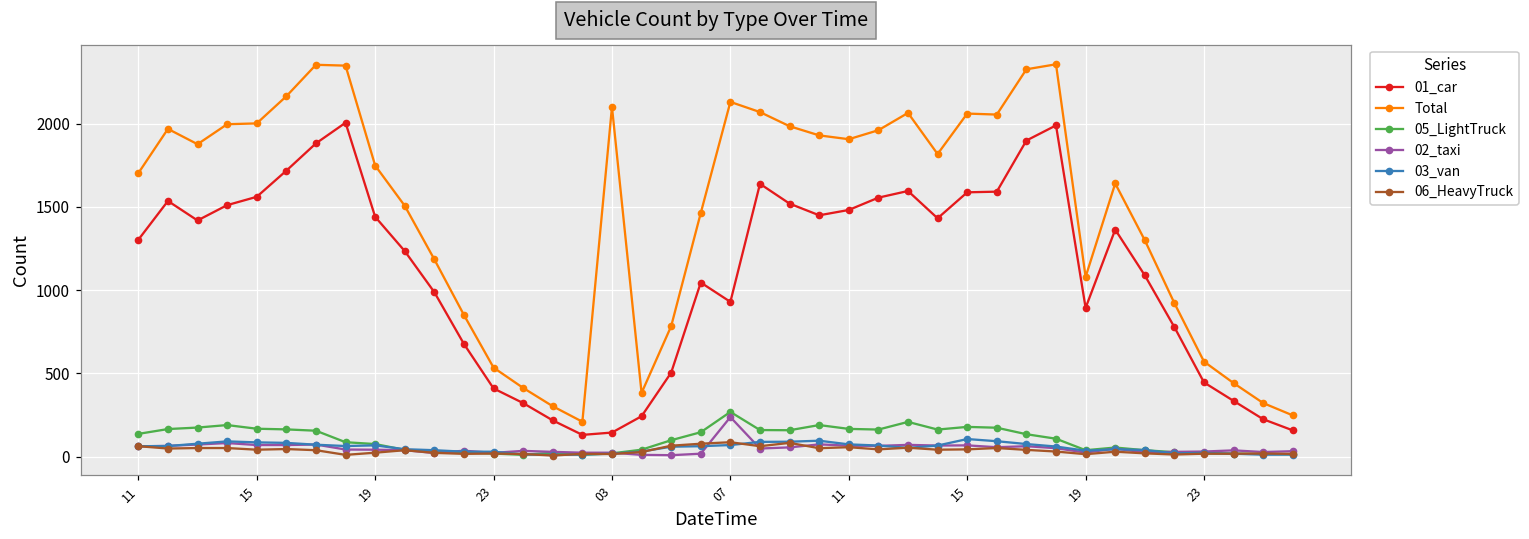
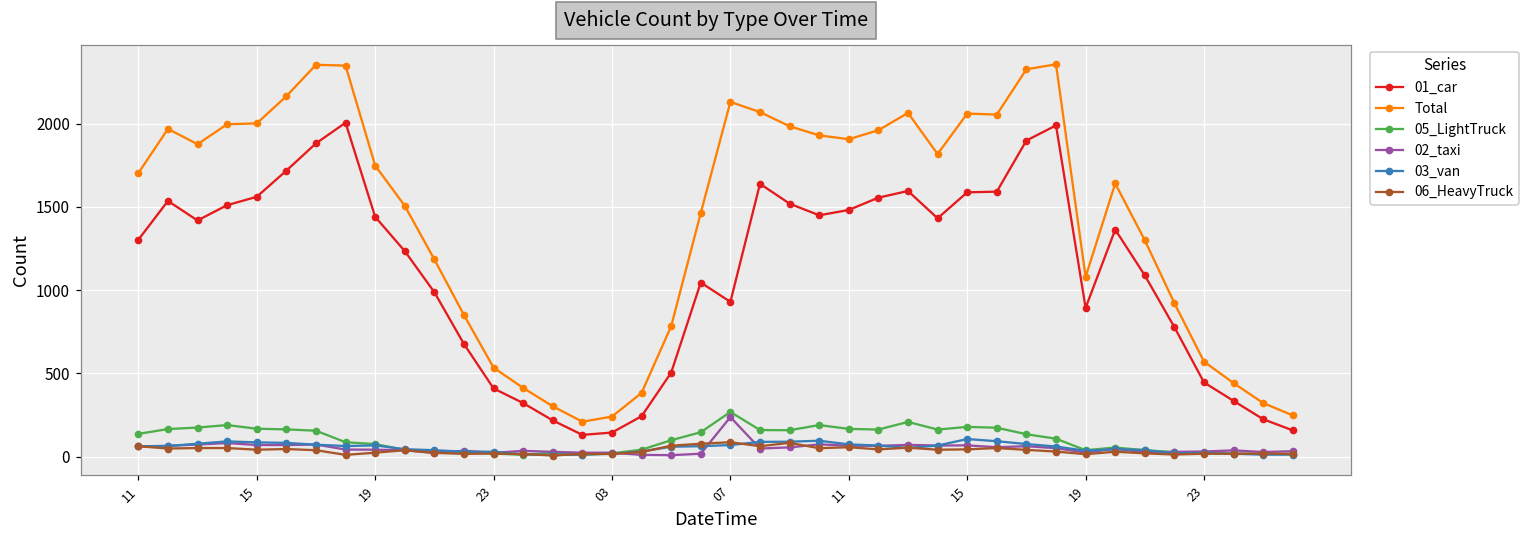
Total, 03: 2100 -> 240
